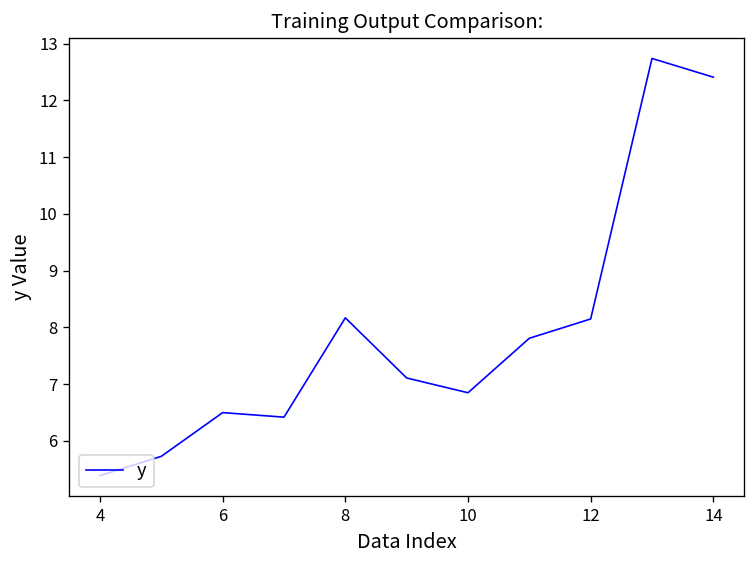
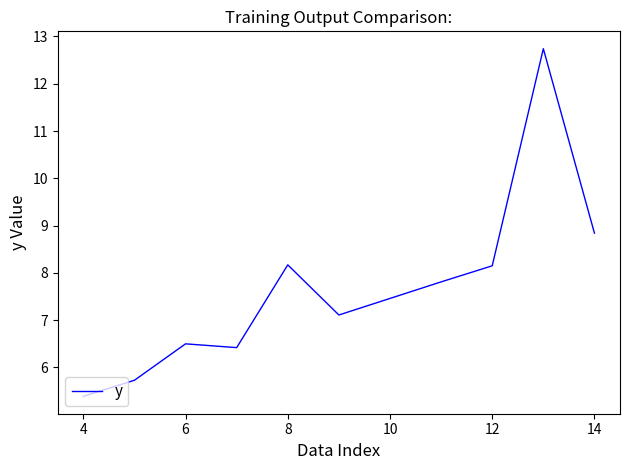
10: 6.9 -> 7.5
14: 12.4 -> 8.8
